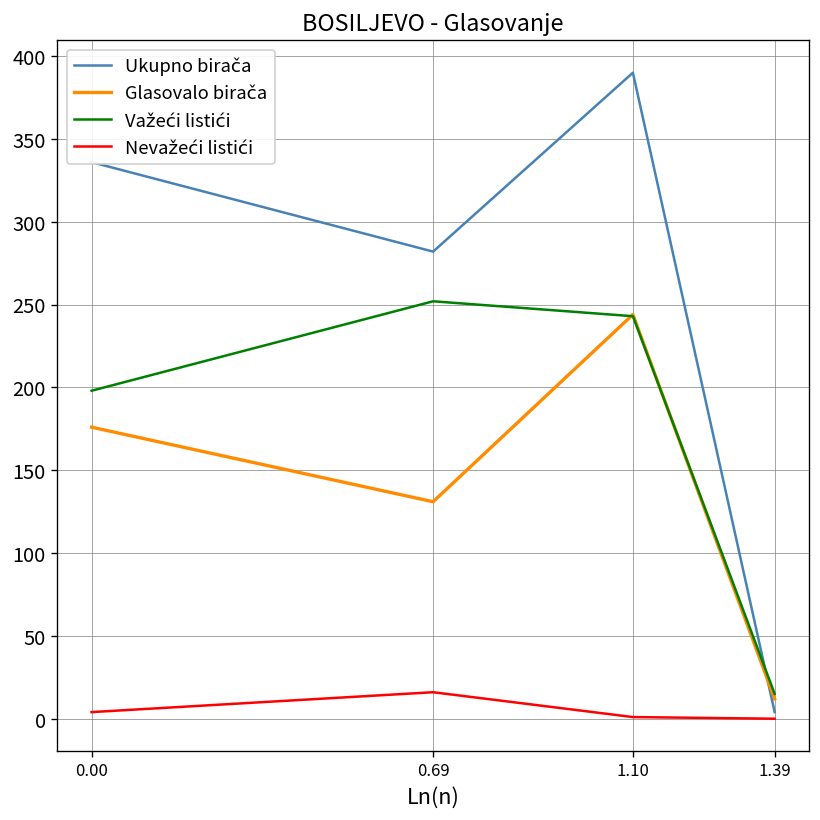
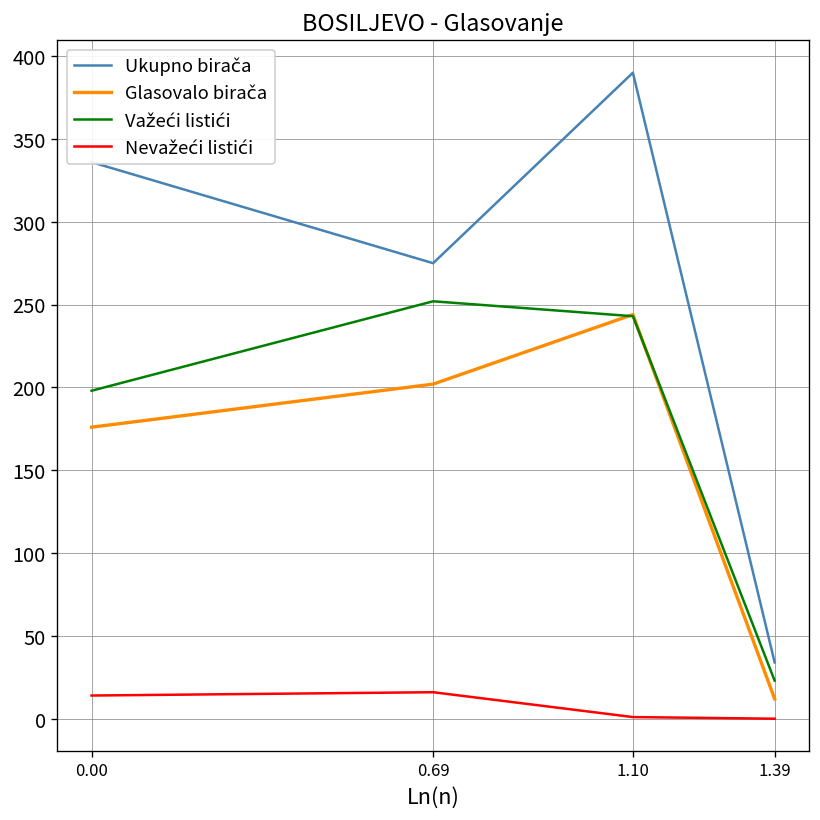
Nevažeći listići, 0.00: 4 -> 14
Ukupno birača, 0.69: 282 -> 275
Glasovalo birača, 0.69: 131 -> 202
Ukupno birača, 1.39: 4 -> 34
Važeći listići, 1.39: 15 -> 23
